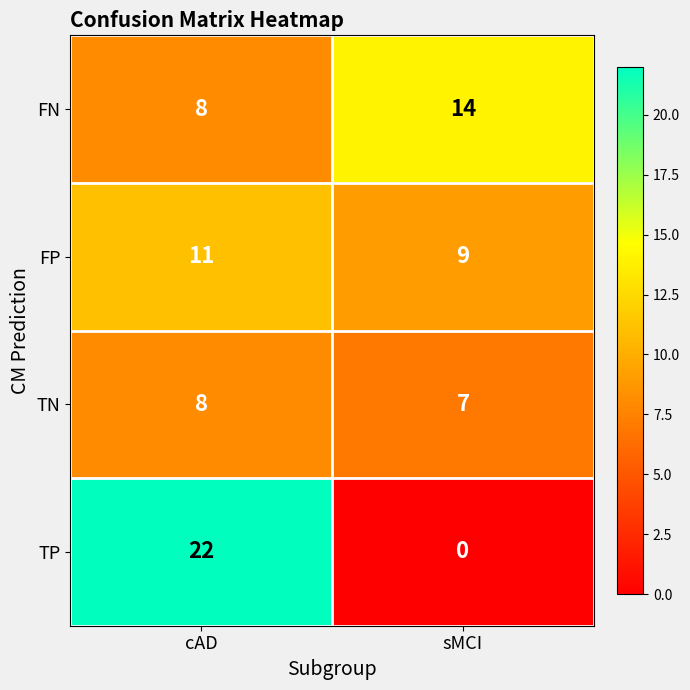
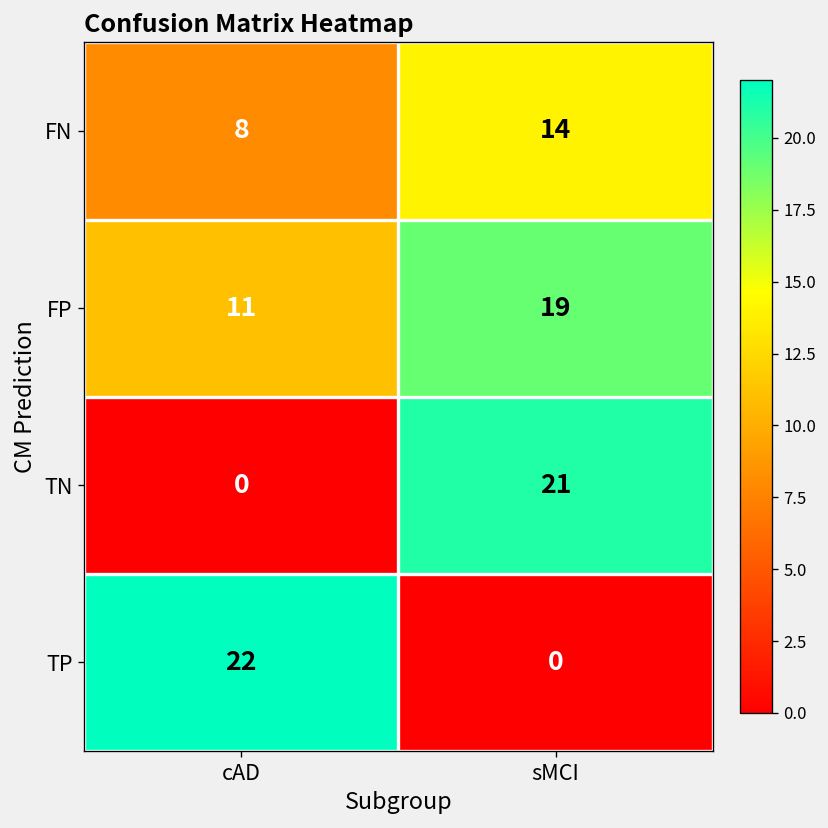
FP, sMCI: 9 -> 19
TN, cAD: 8 -> 0
TN, sMCI: 7 -> 21
